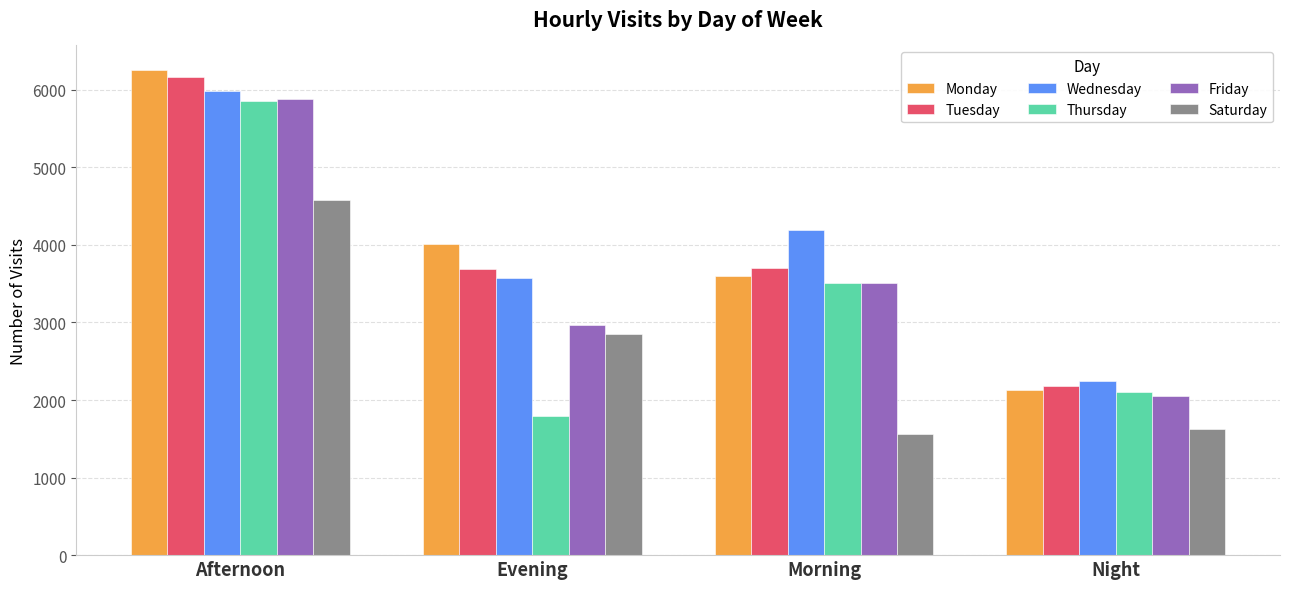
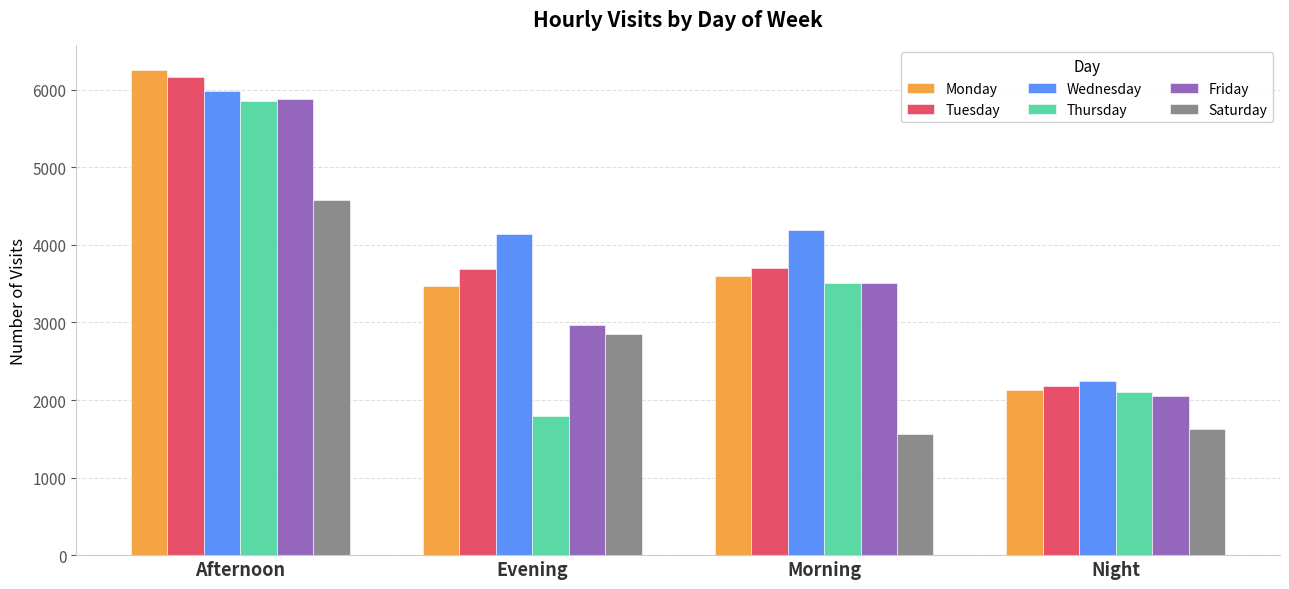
Monday, Evening: 4000 -> 3500
Wednesday, Evening: 3600 -> 4100
